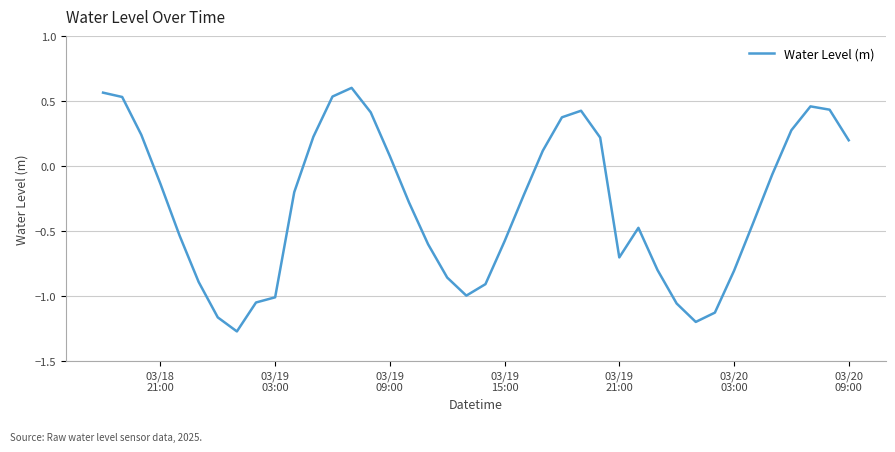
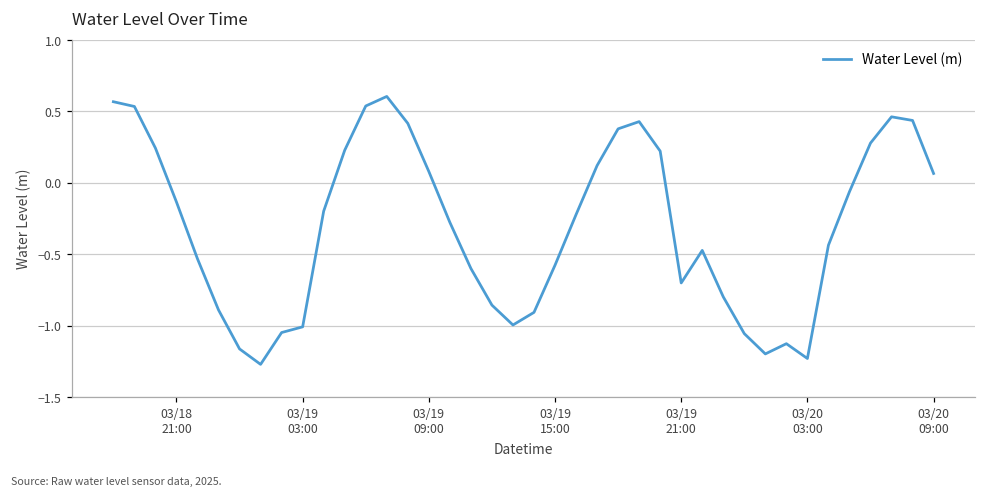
03/20 03:00: -0.81 -> -1.23
03/20 09:00: 0.20 -> 0.06
